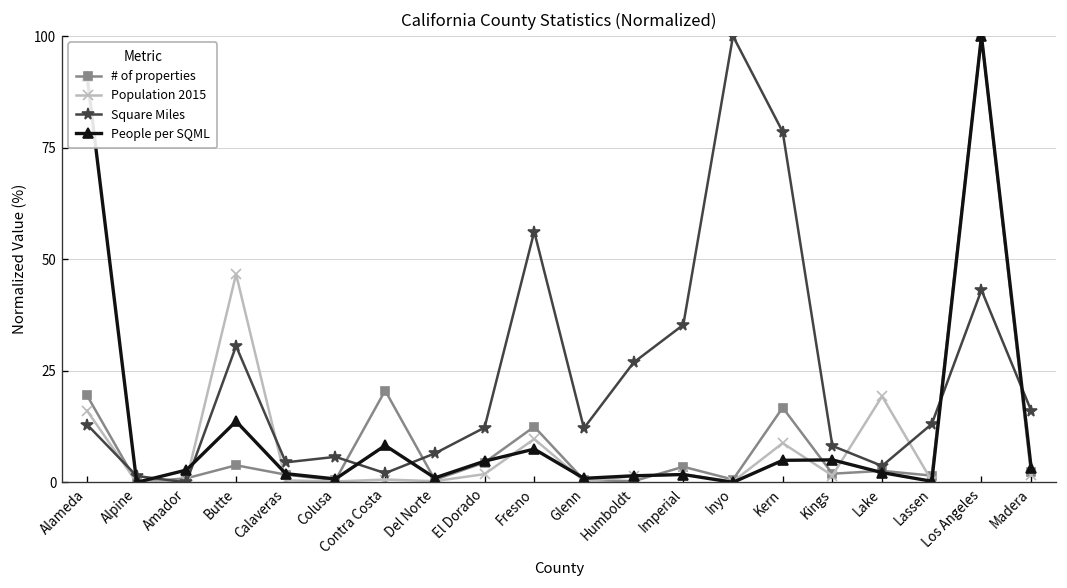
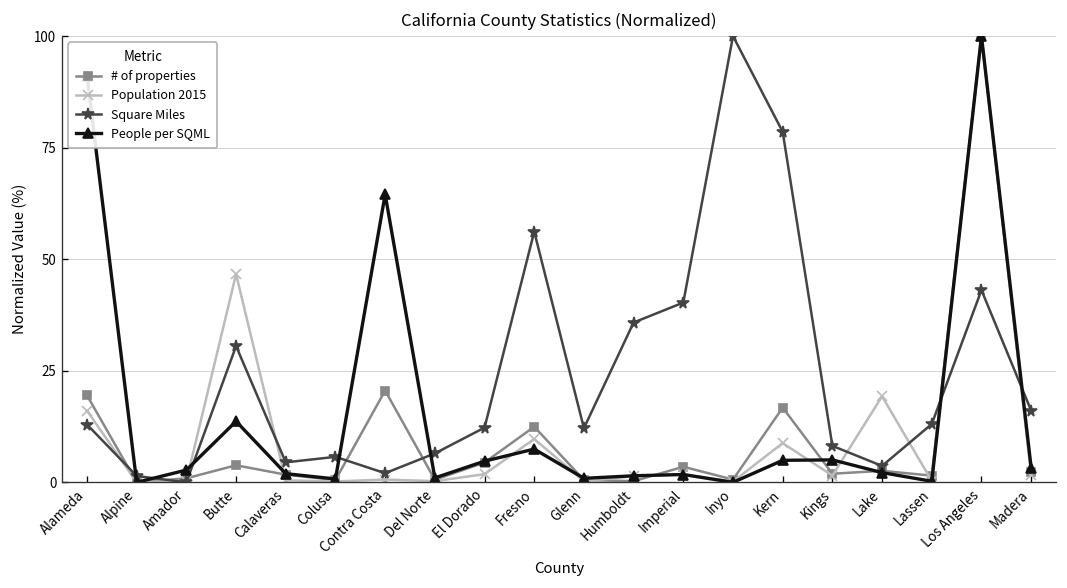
People per SQML, Contra Costa: 8 -> 65
Square Miles, Humboldt: 27 -> 36
Square Miles, Imperial: 35 -> 40
